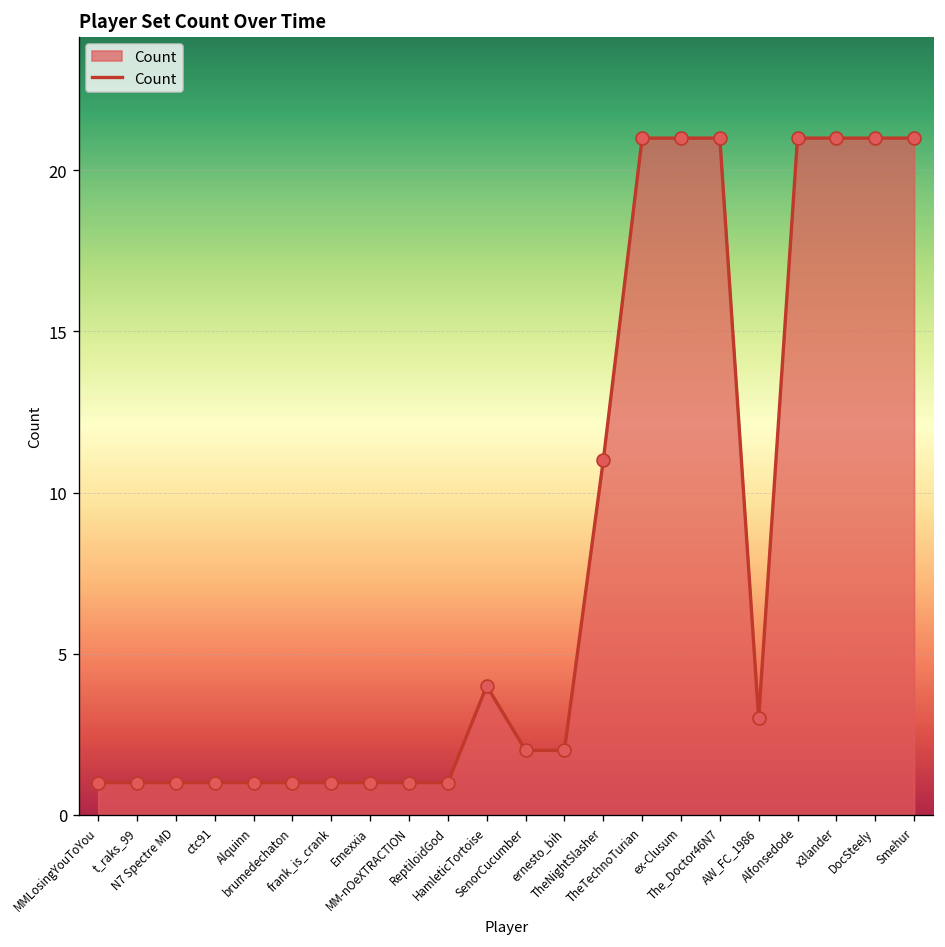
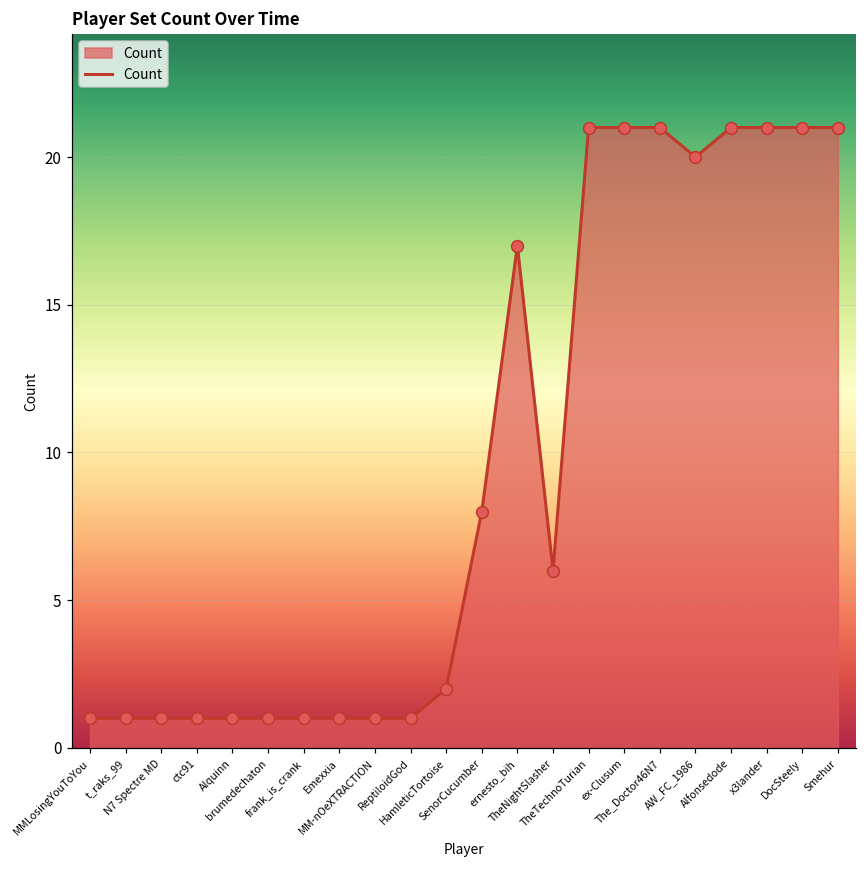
HamleticTortoise: 4 -> 2
SenorCucumber: 2 -> 8
ernesto_bih: 2 -> 17
TheNightSlasher: 11 -> 6
AW_FC_1986: 3 -> 20
